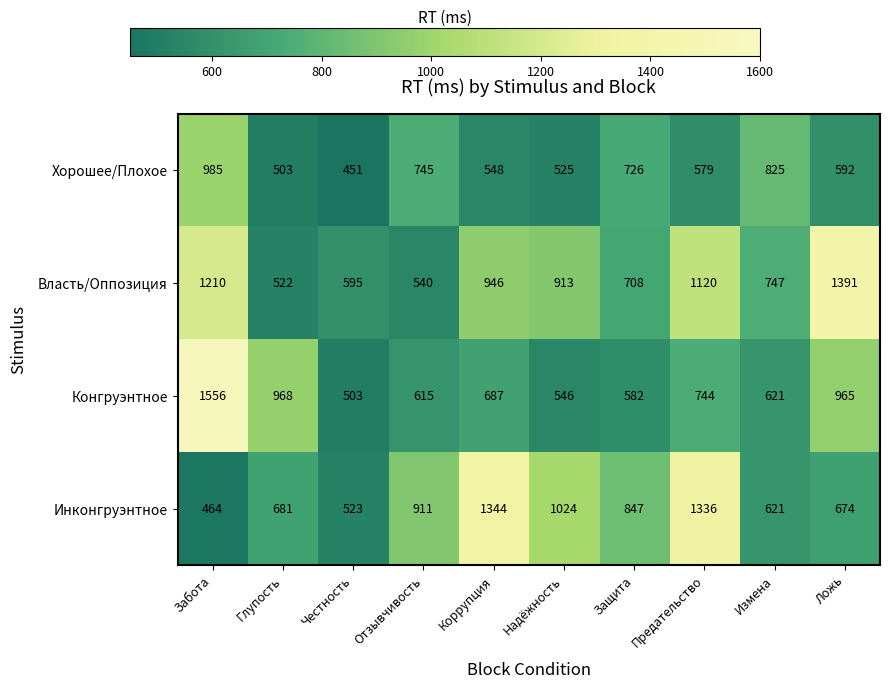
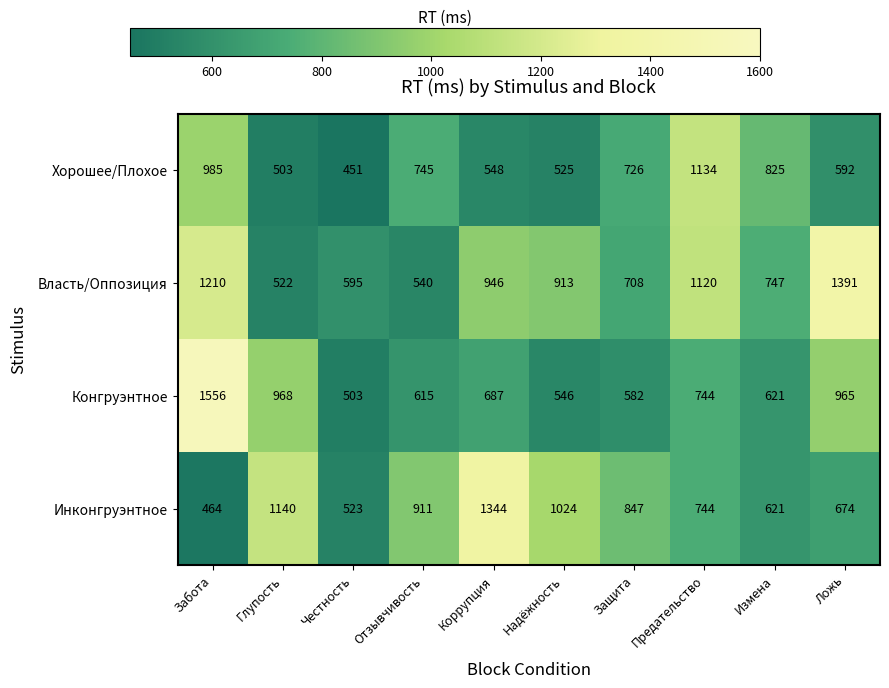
Хорошее/Плохое, Предательство: 579 -> 1134
Инконгруэнтное, Глупость: 681 -> 1140
Инконгруэнтное, Предательство: 1336 -> 744
